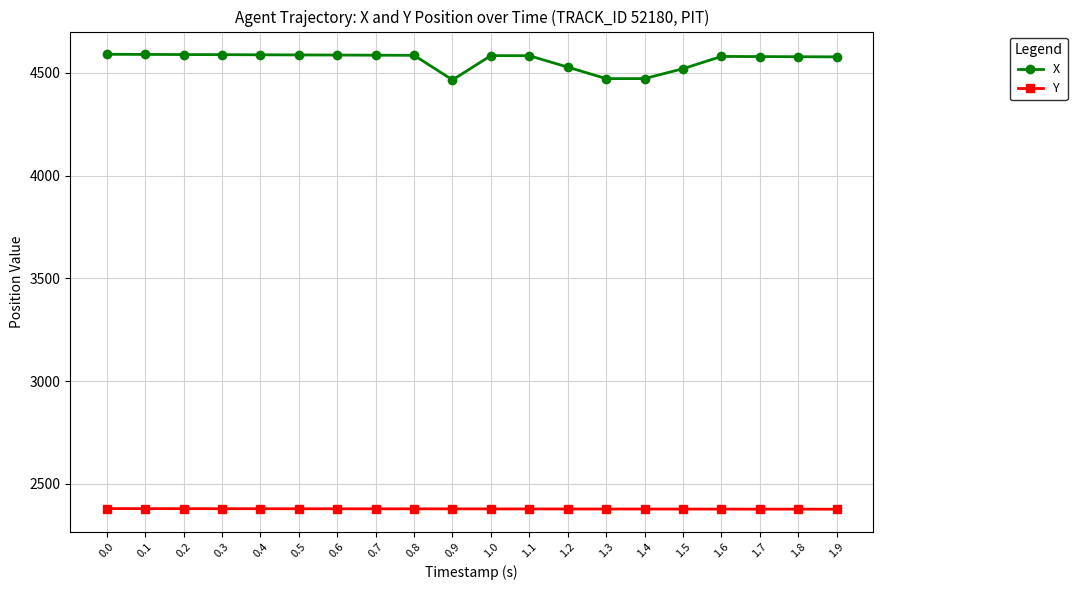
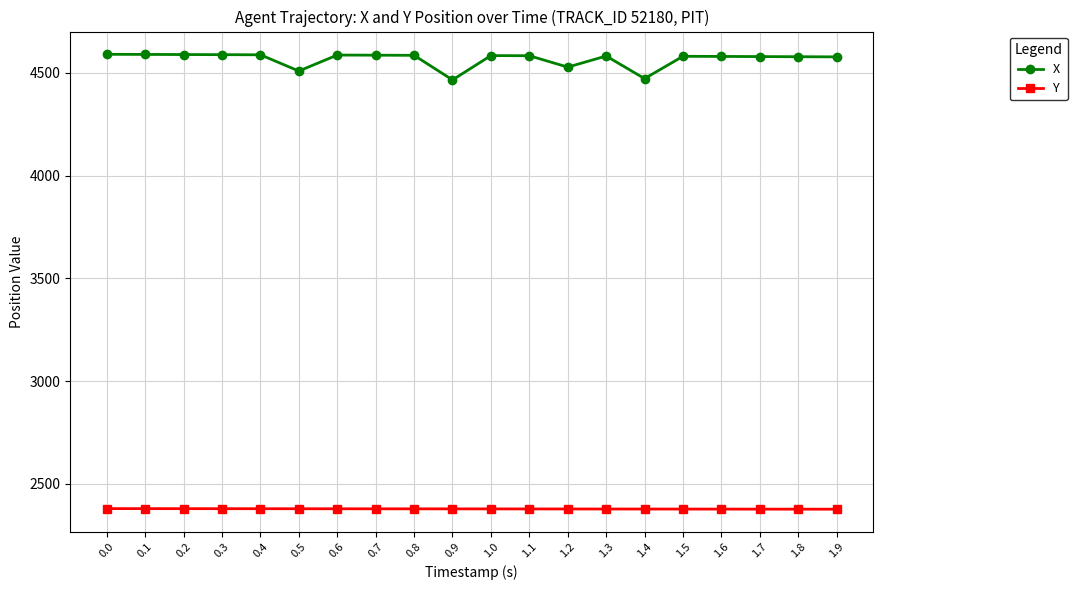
X, 0.5: 4590 -> 4510
X, 1.3: 4470 -> 4580
X, 1.5: 4520 -> 4580
